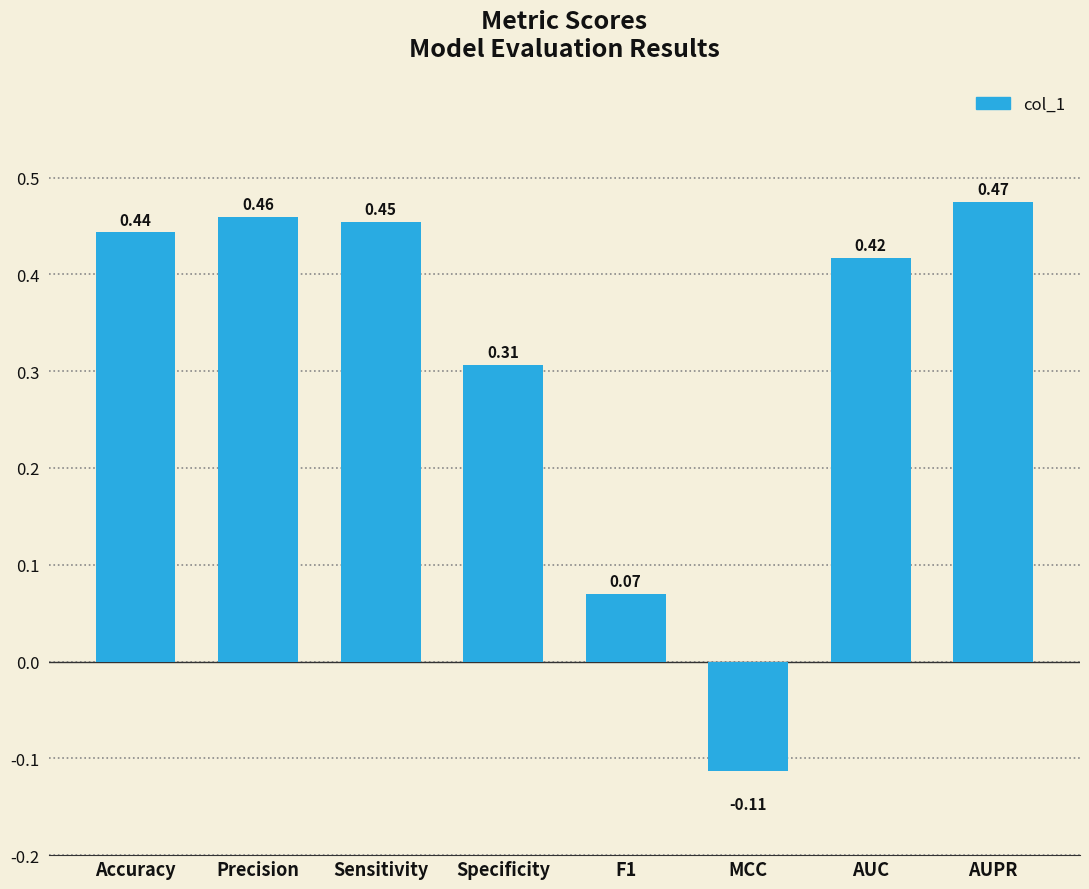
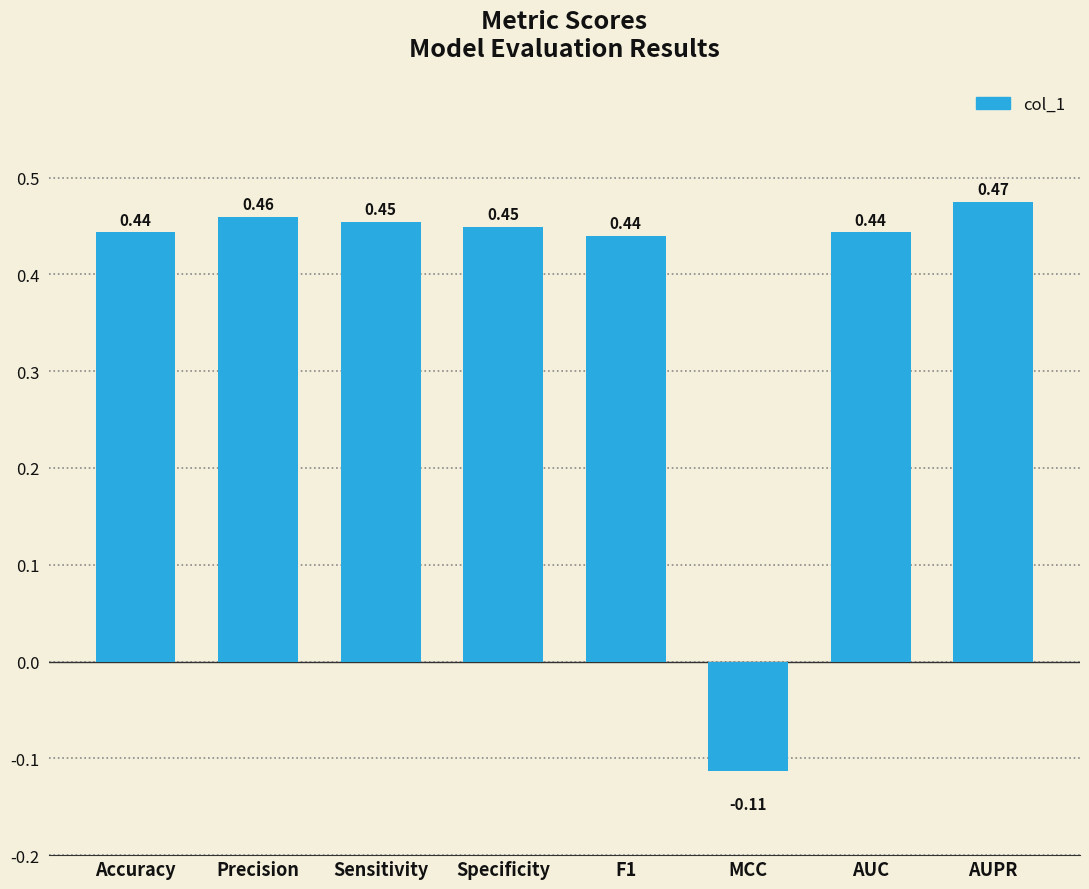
Specificity: 0.31 -> 0.45
F1: 0.07 -> 0.44
AUC: 0.42 -> 0.44
